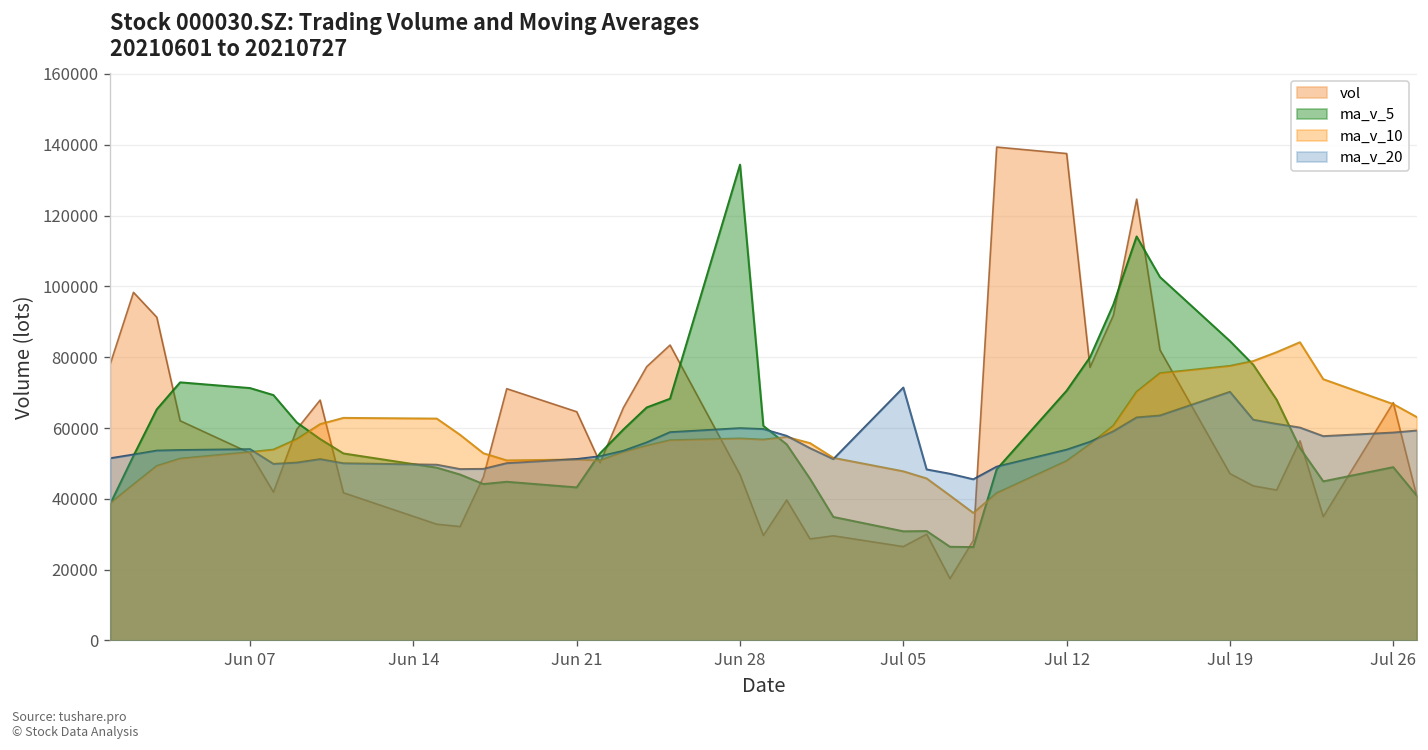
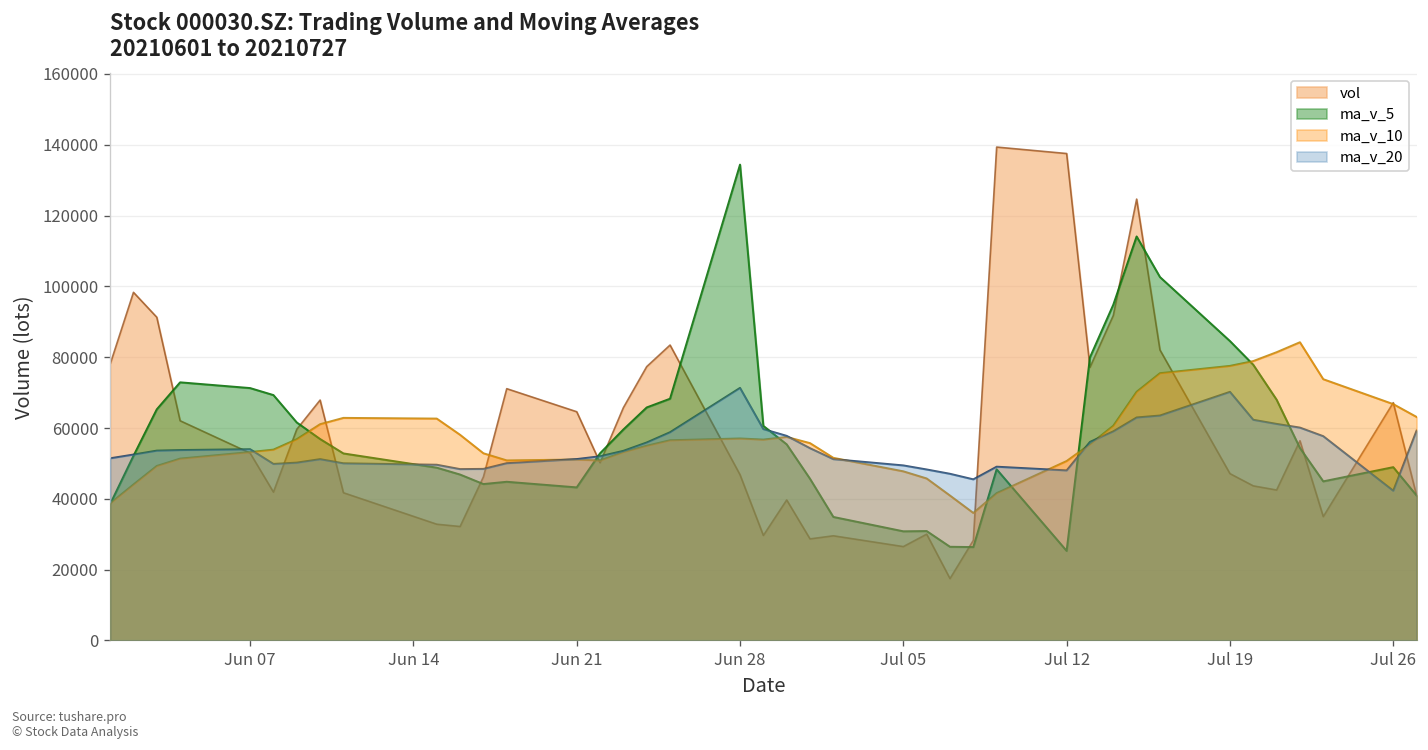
ma_v_20, Jun 28: 60000 -> 71000
ma_v_20, Jul 05: 71000 -> 49000
ma_v_5, Jul 12: 71000 -> 25000
ma_v_20, Jul 12: 54000 -> 48000
ma_v_20, Jul 26: 59000 -> 42000
